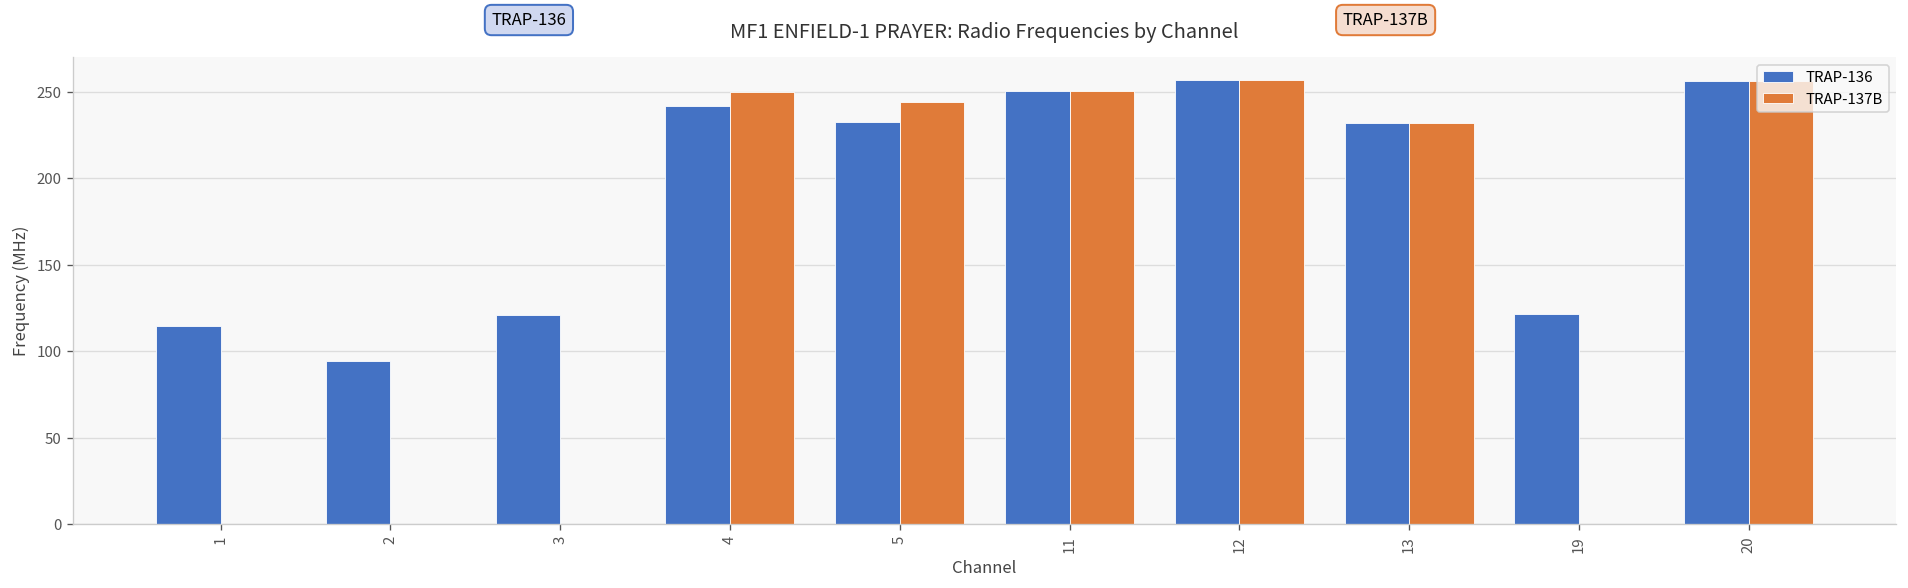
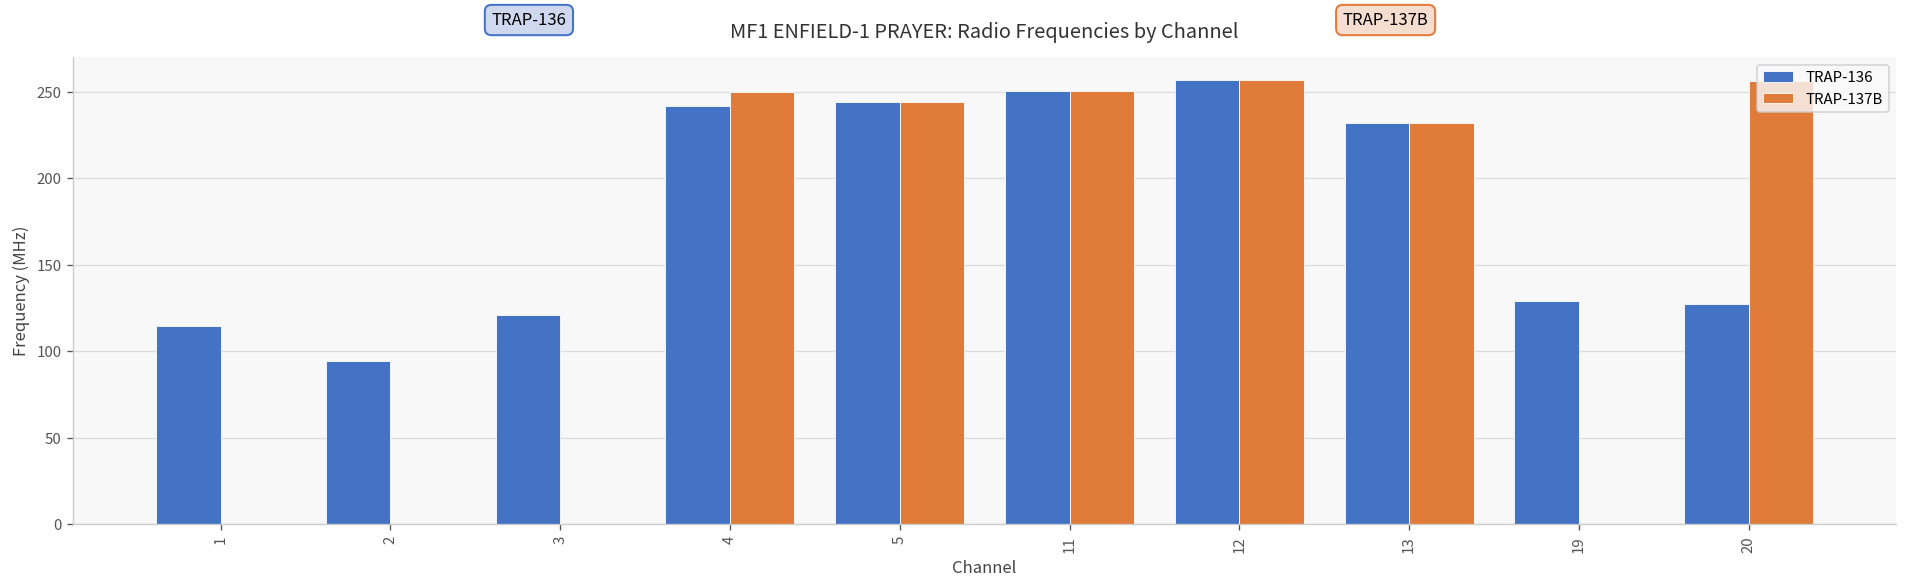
TRAP-136, 5: 233 -> 244
TRAP-136, 19: 121 -> 129
TRAP-136, 20: 256 -> 127
